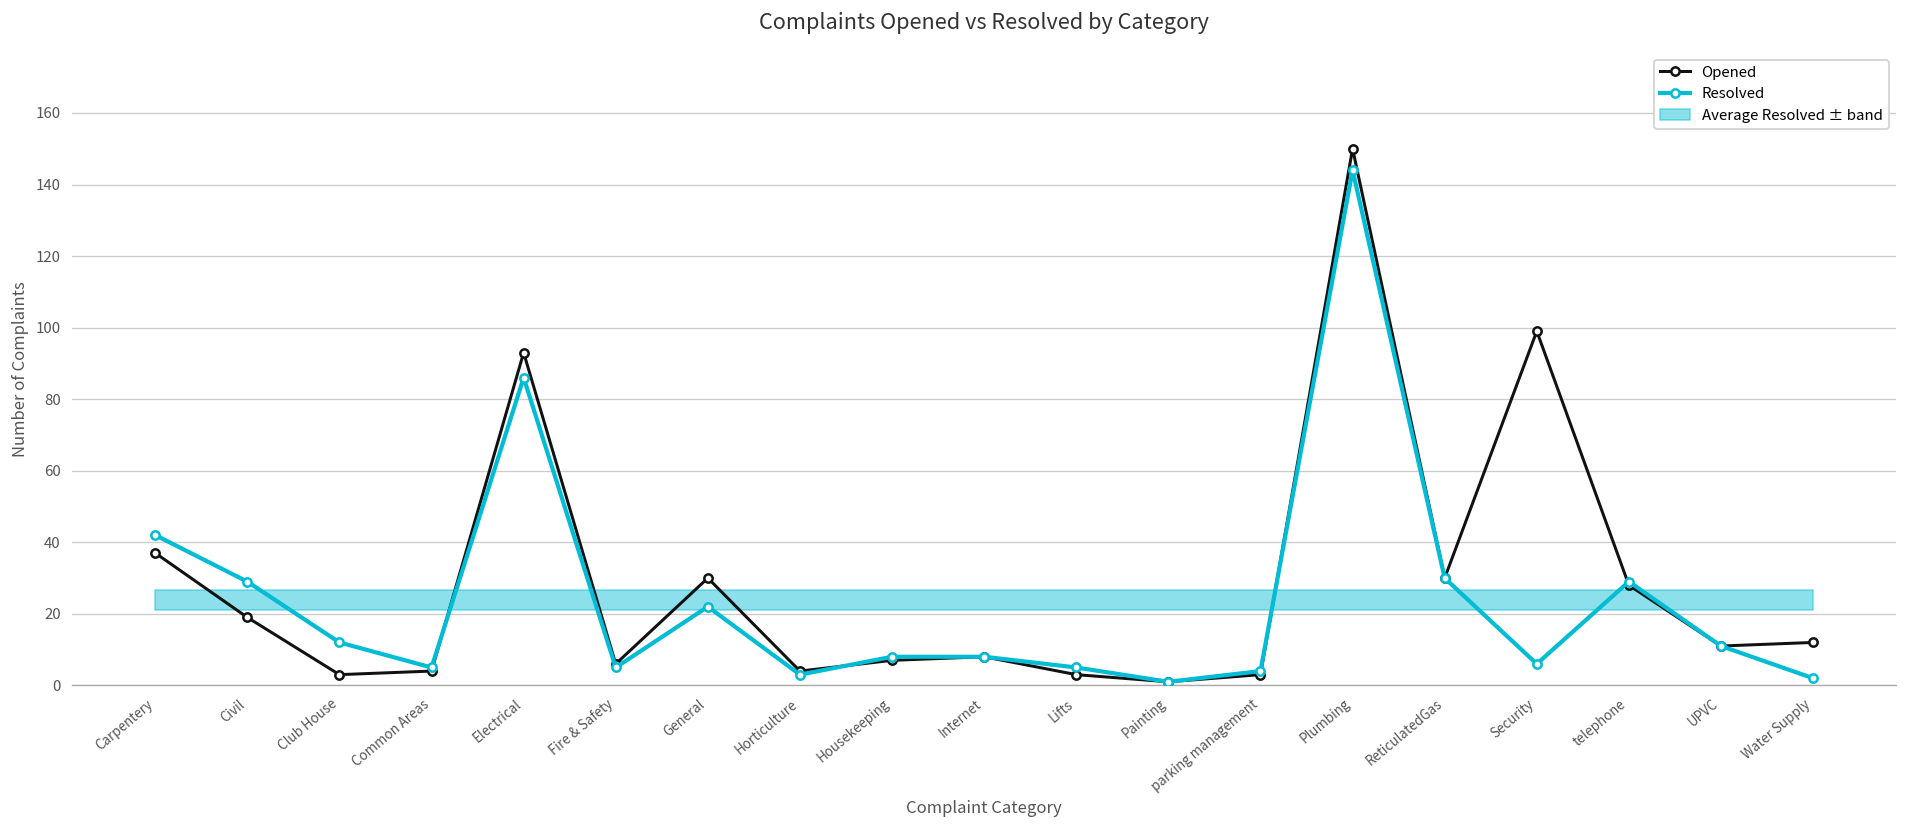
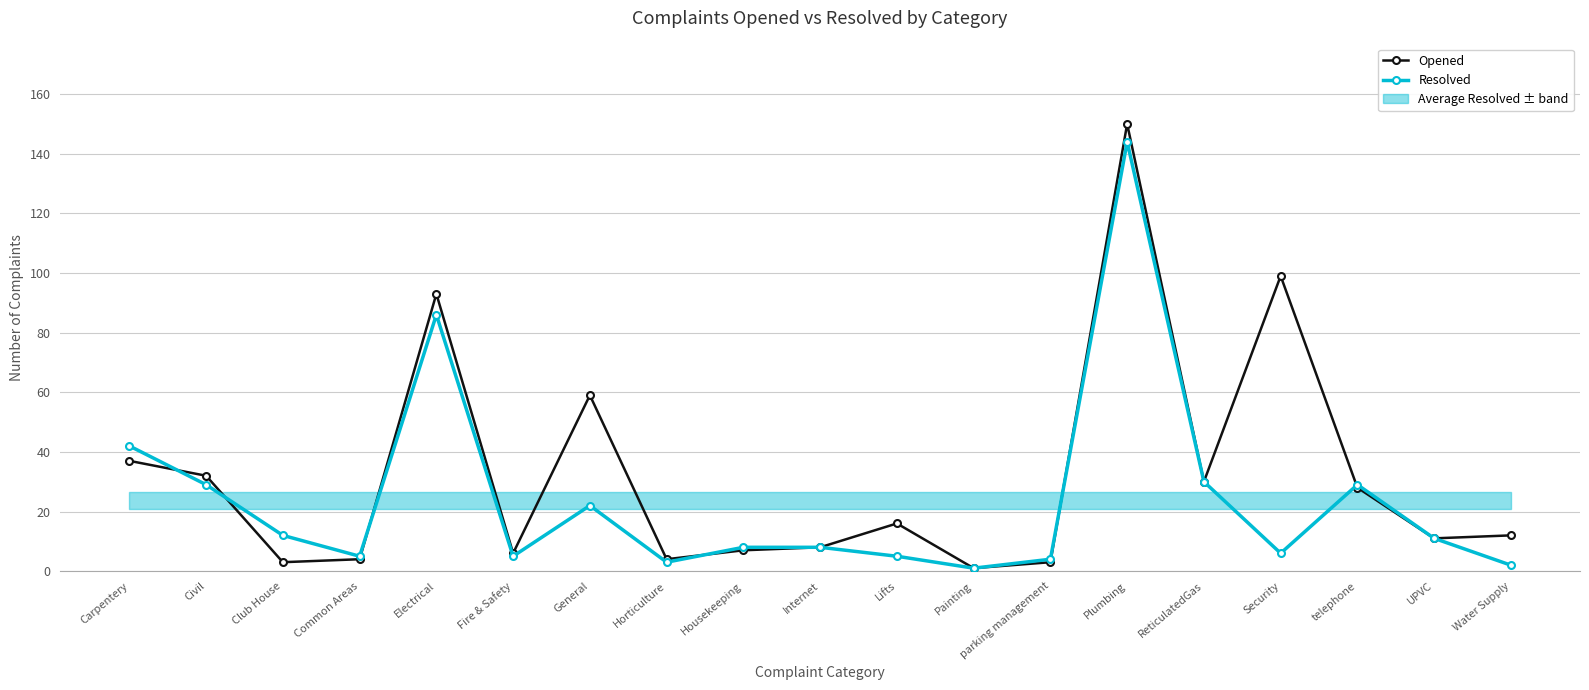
Opened, Civil: 19 -> 32
Opened, General: 30 -> 59
Opened, Lifts: 3 -> 16
